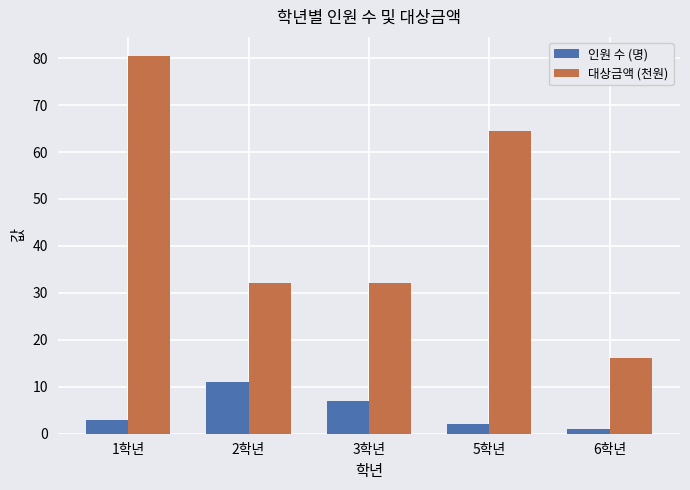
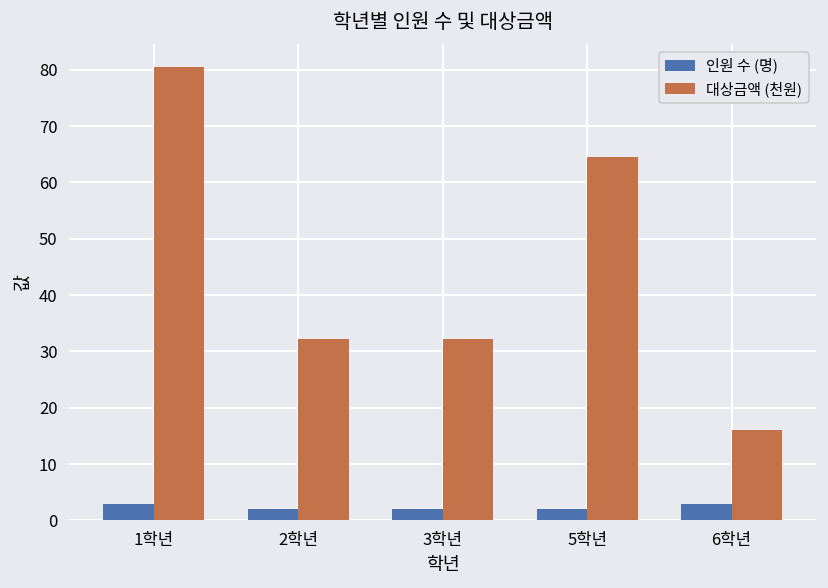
인원 수 (명), 2학년: 11 -> 2
인원 수 (명), 3학년: 7 -> 2
인원 수 (명), 6학년: 1 -> 3
